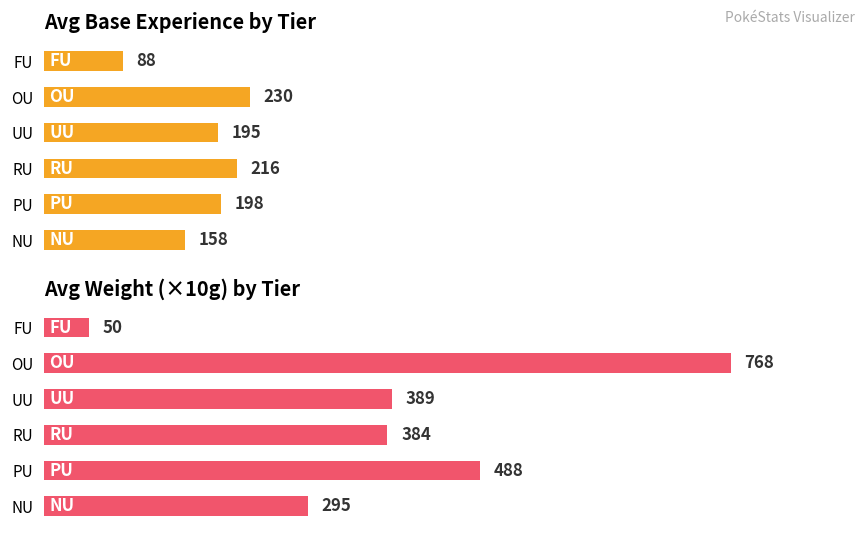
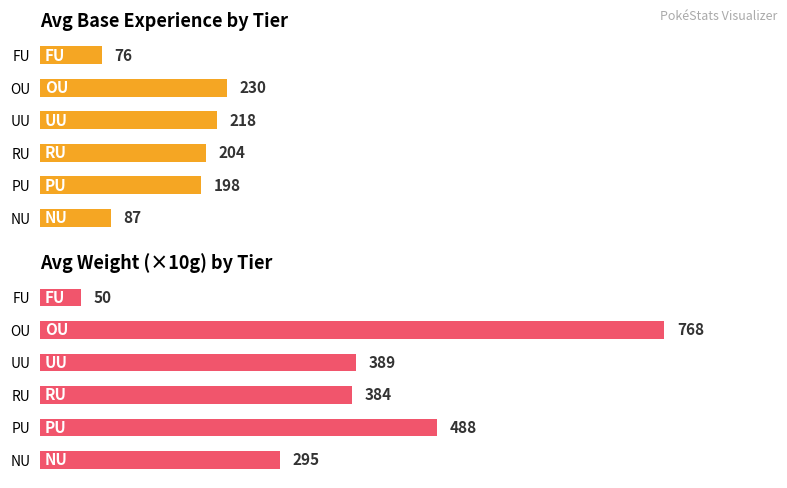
Avg Base Experience by Tier, FU: 88 -> 76
Avg Base Experience by Tier, UU: 195 -> 218
Avg Base Experience by Tier, RU: 216 -> 204
Avg Base Experience by Tier, NU: 158 -> 87
